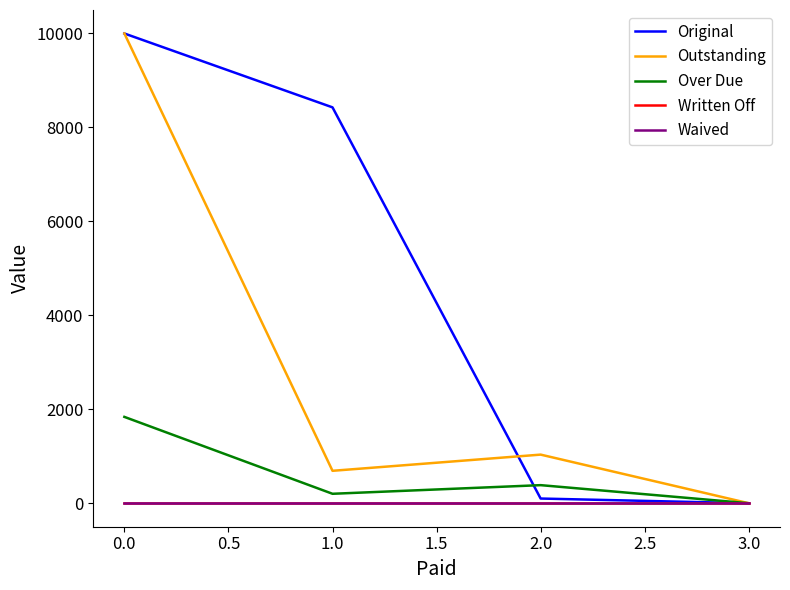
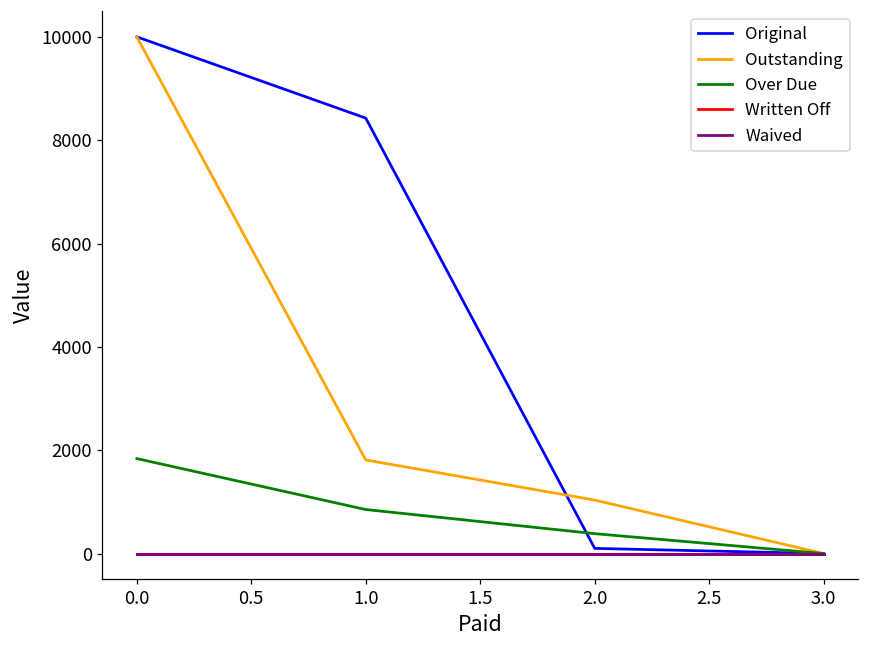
Outstanding, 1.0: 700 -> 1800
Over Due, 1.0: 200 -> 900
